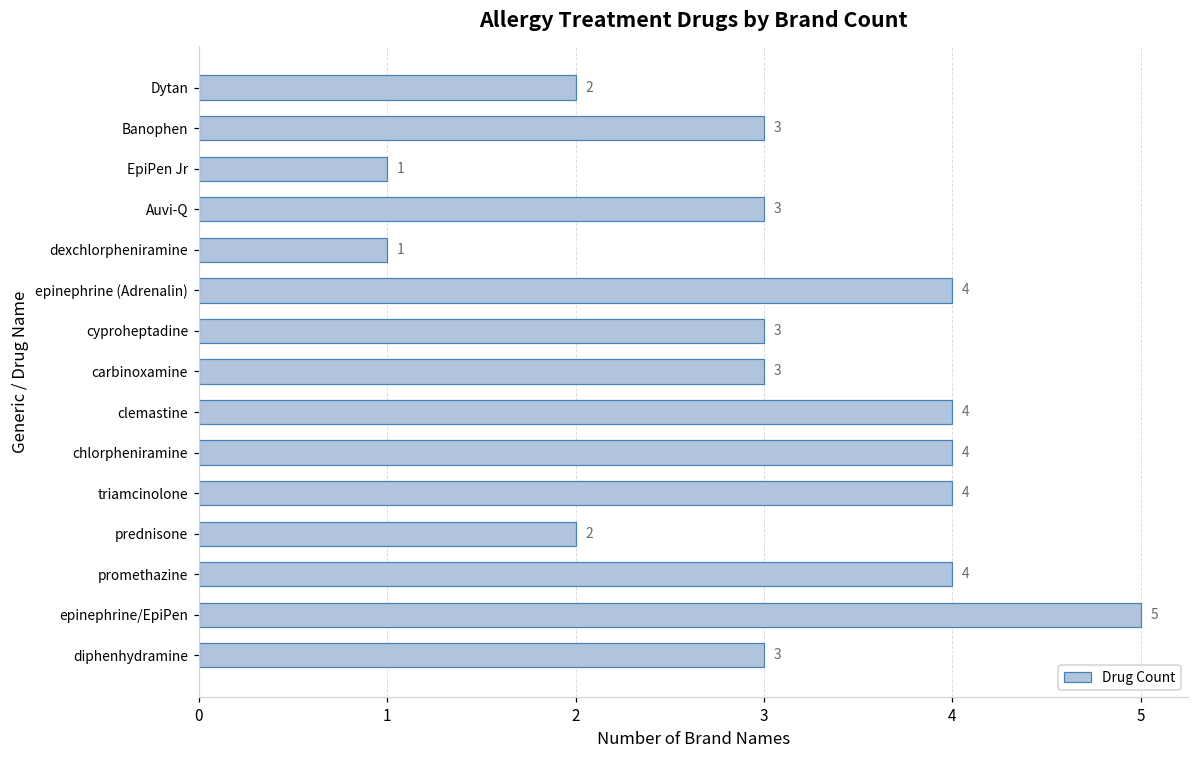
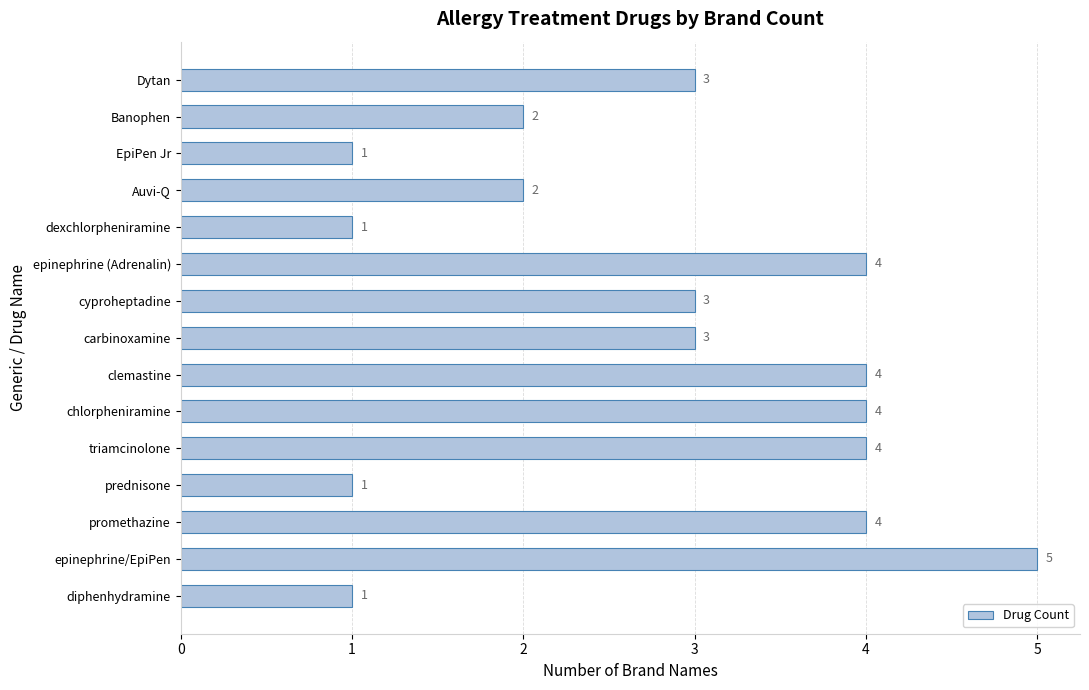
Dytan: 2 -> 3
Banophen: 3 -> 2
Auvi-Q: 3 -> 2
prednisone: 2 -> 1
diphenhydramine: 3 -> 1
